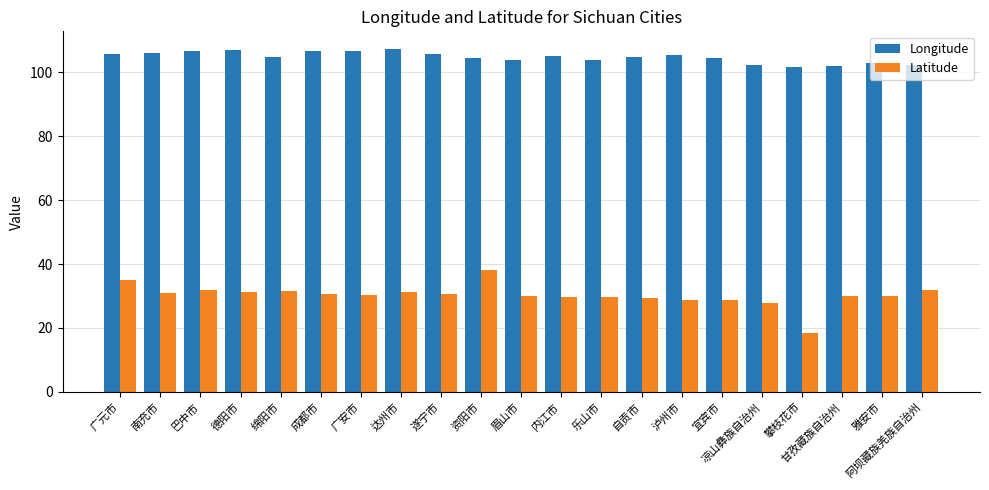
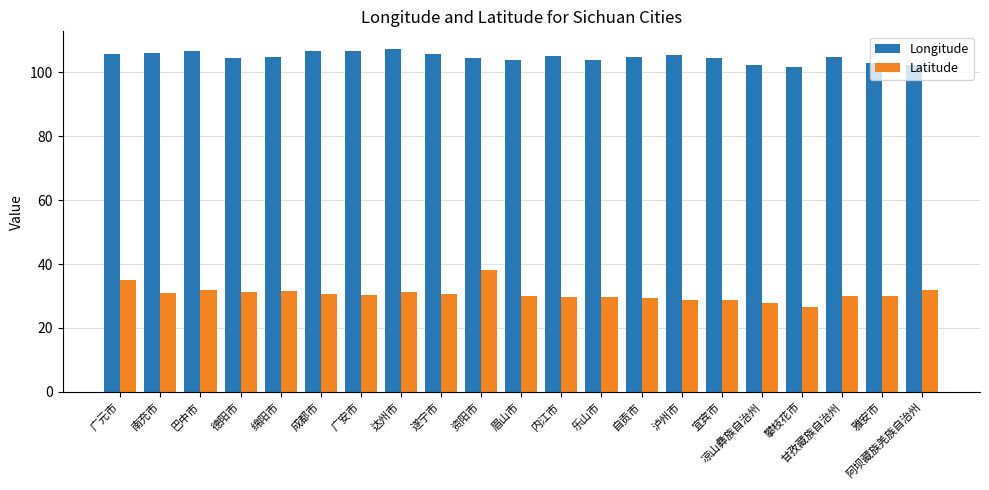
Longitude, 德阳市: 107 -> 104
Latitude, 攀枝花市: 18 -> 27
Longitude, 甘孜藏族自治州: 102 -> 105
